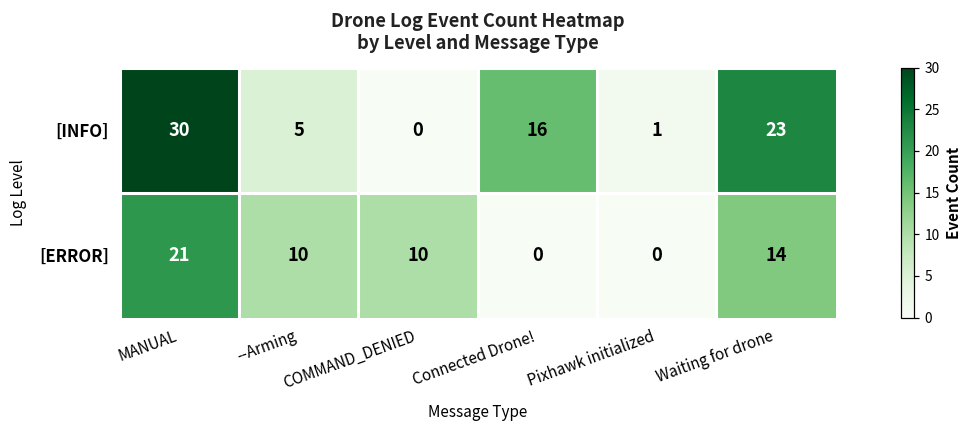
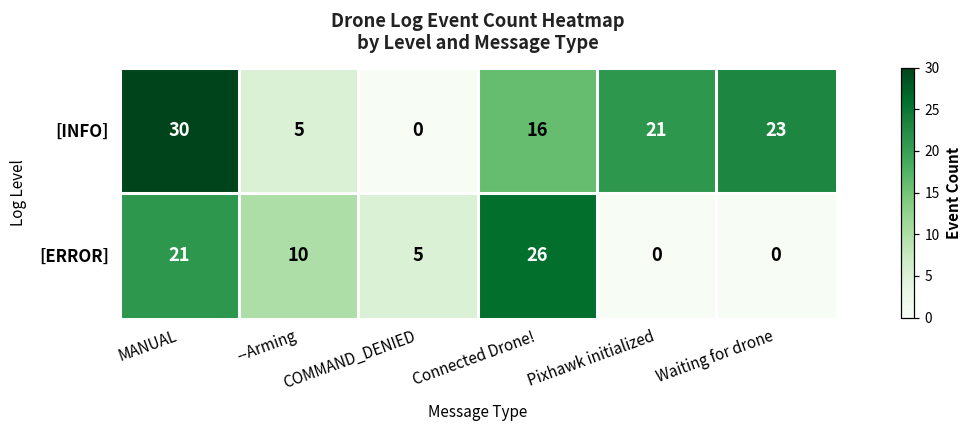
[INFO], Pixhawk initialized: 1 -> 21
[ERROR], COMMAND_DENIED: 10 -> 5
[ERROR], Connected Drone!: 0 -> 26
[ERROR], Waiting for drone: 14 -> 0
